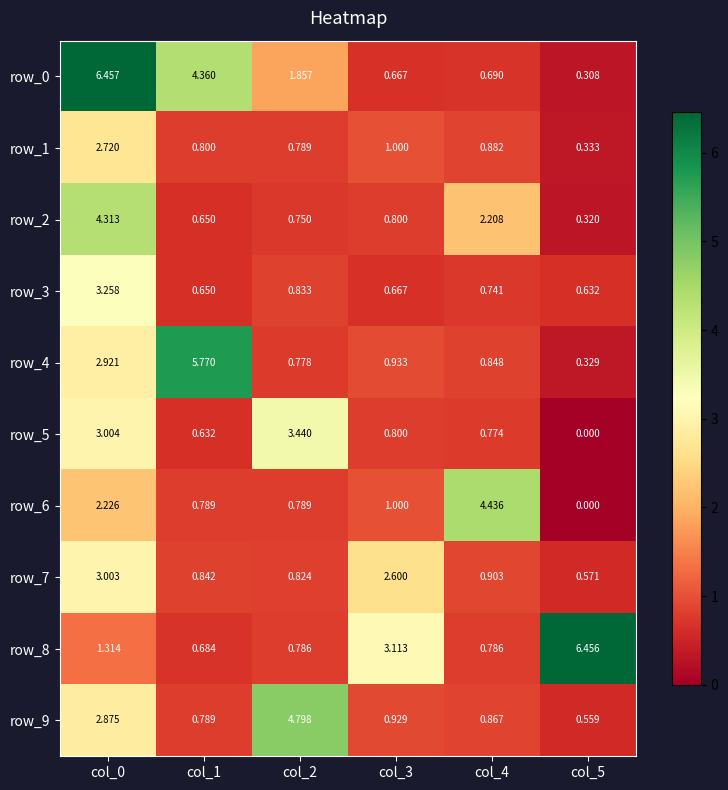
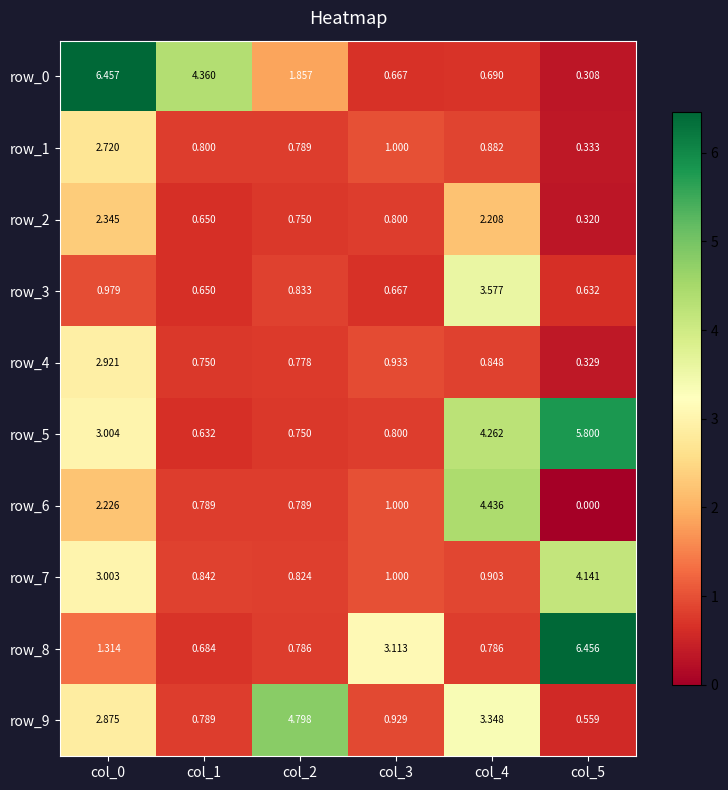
row_2, col_0: 4.313 -> 2.345
row_3, col_0: 3.258 -> 0.979
row_3, col_4: 0.741 -> 3.577
row_4, col_1: 5.770 -> 0.750
row_5, col_2: 3.440 -> 0.750
row_5, col_4: 0.774 -> 4.262
row_5, col_5: 0.000 -> 5.800
row_7, col_3: 2.600 -> 1.000
row_7, col_5: 0.571 -> 4.141
row_9, col_4: 0.867 -> 3.348
